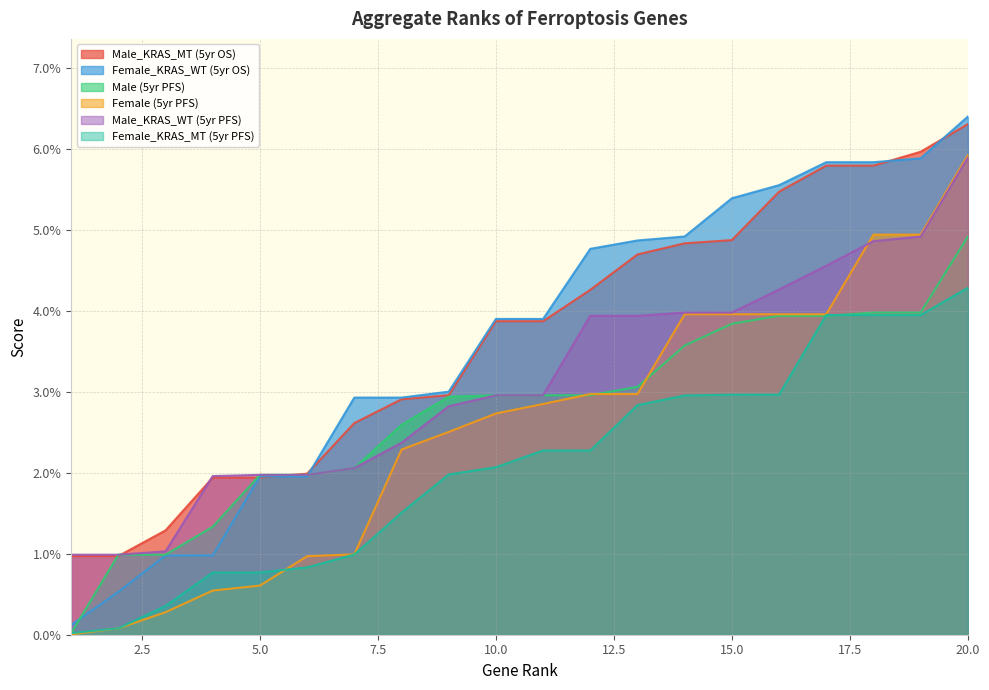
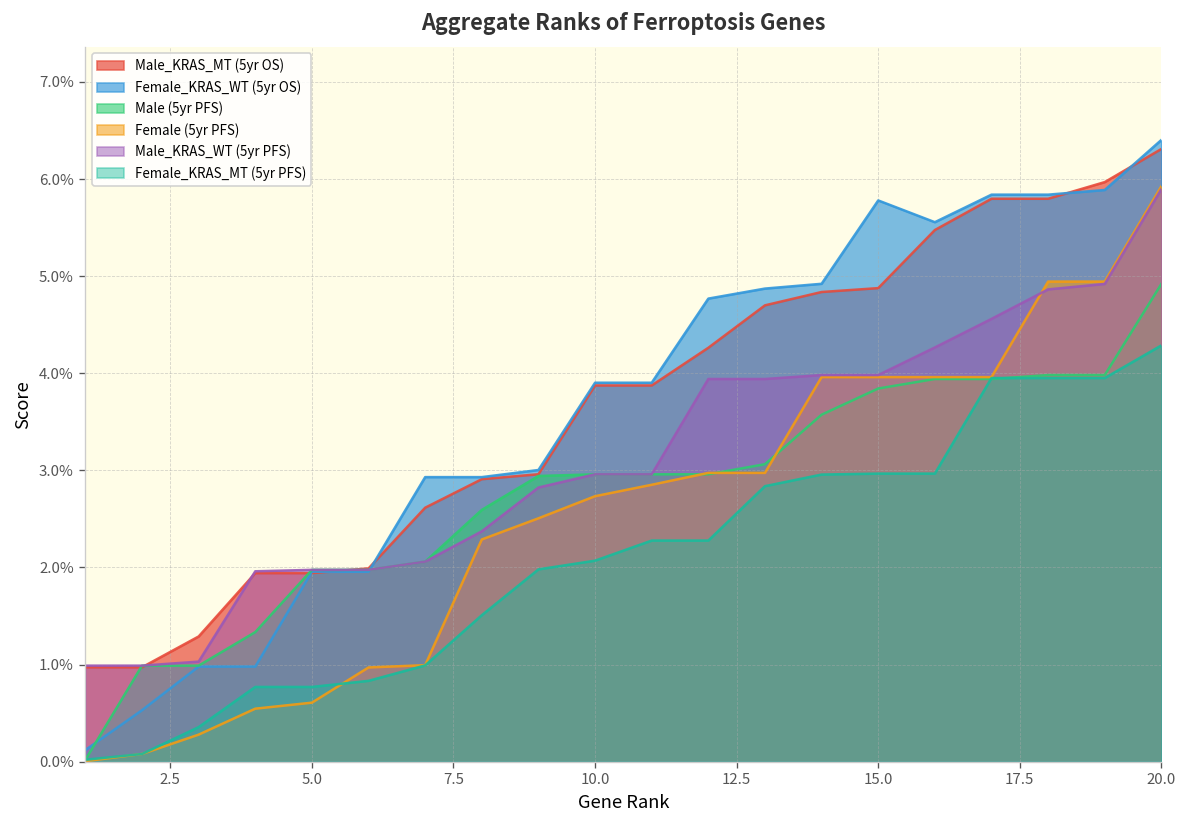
Female_KRAS_WT (5yr OS), 15.0: 5.4% -> 5.8%
